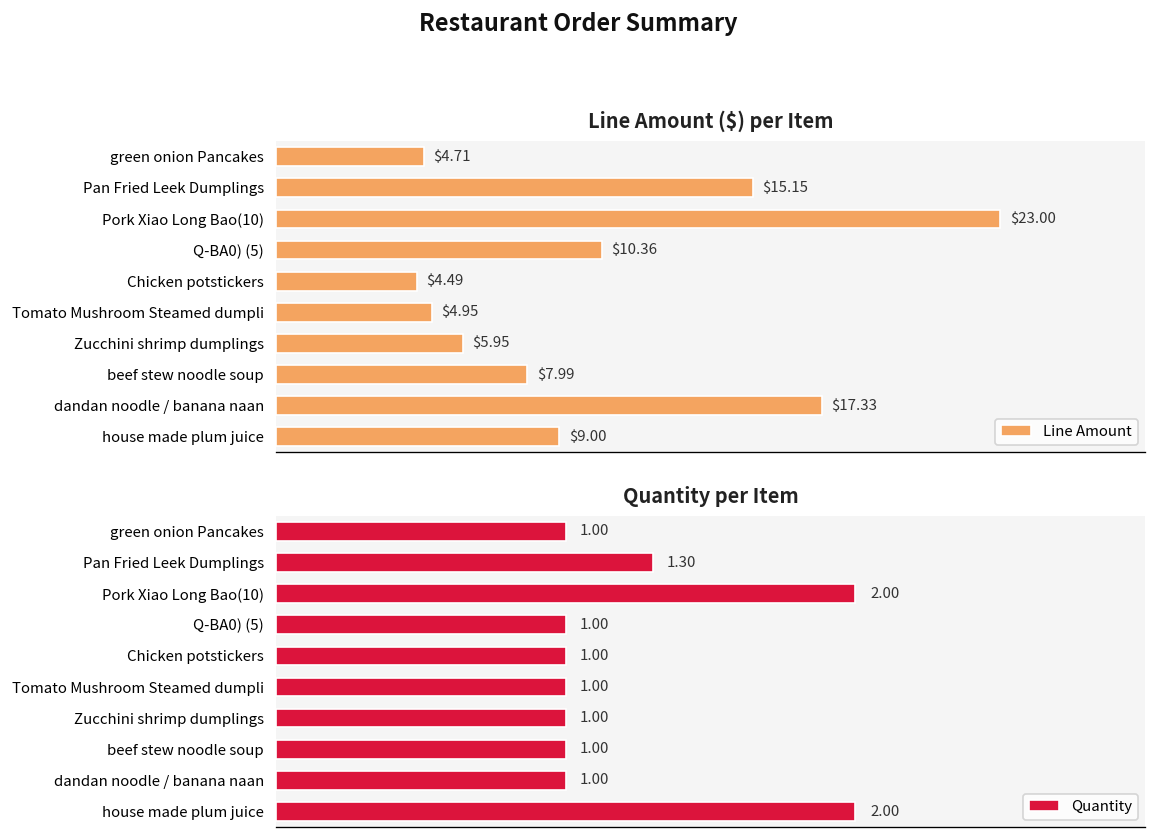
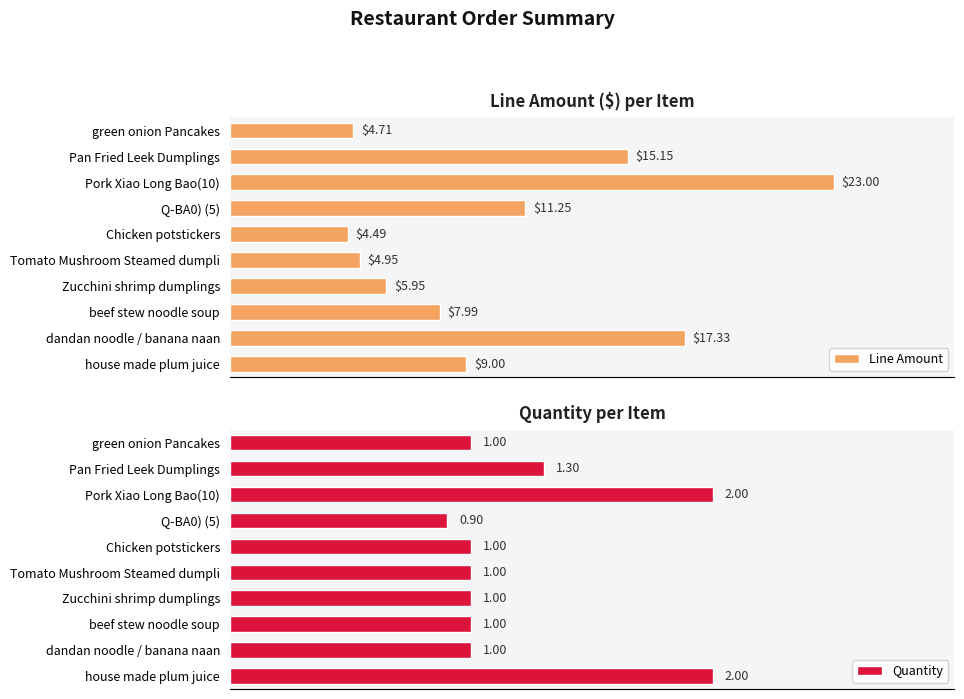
Line Amount ($) per Item, Q-BA0) (5): $10.36 -> $11.25
Quantity per Item, Q-BA0) (5): 1.00 -> 0.90
